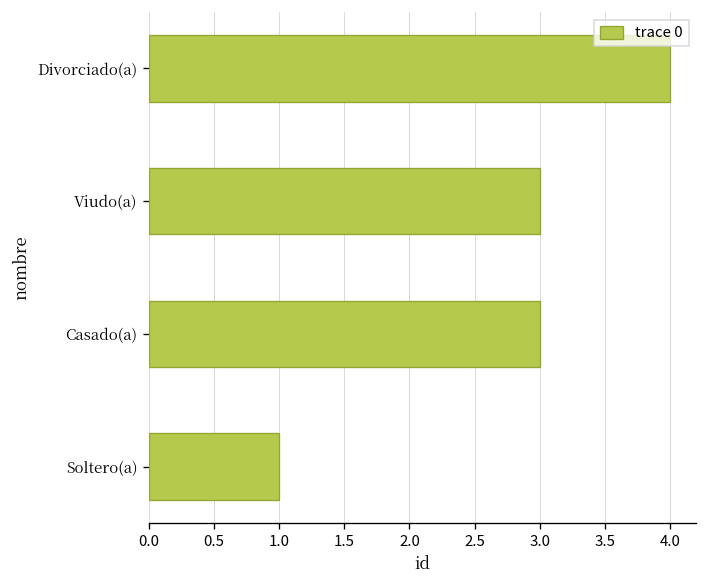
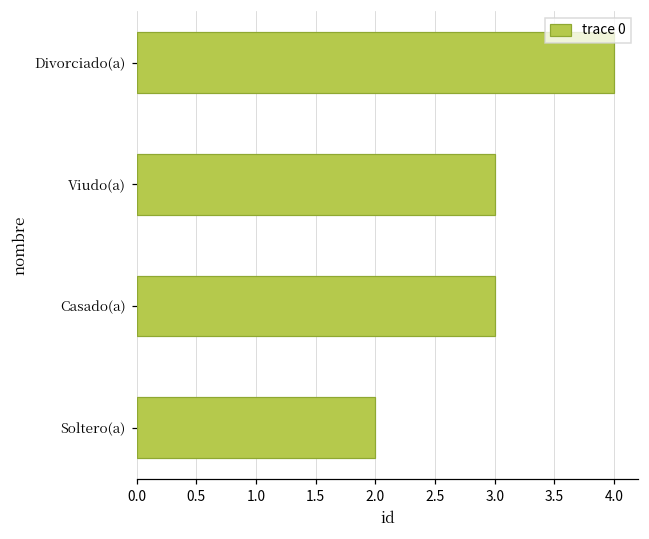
Soltero(a): 1 -> 2
